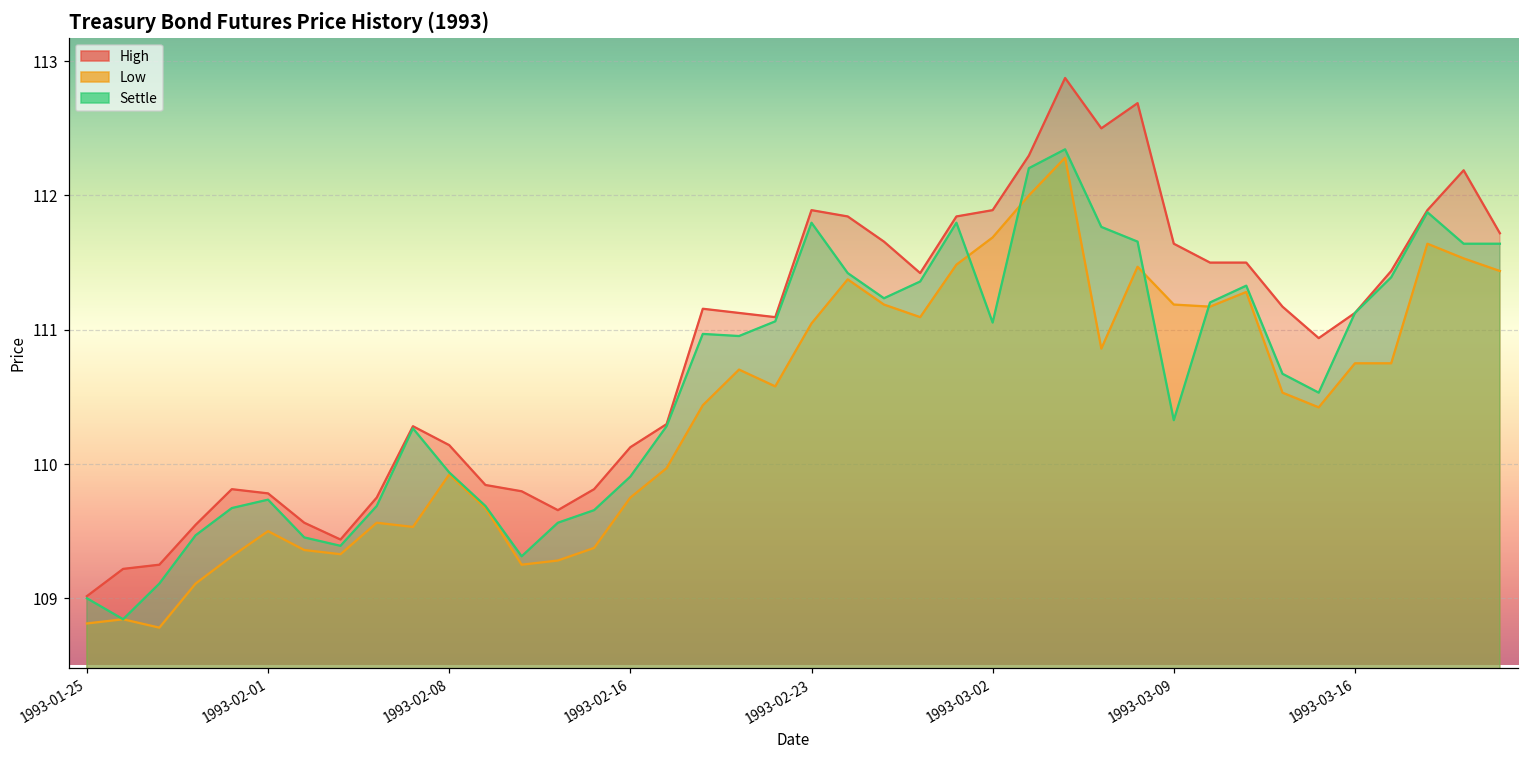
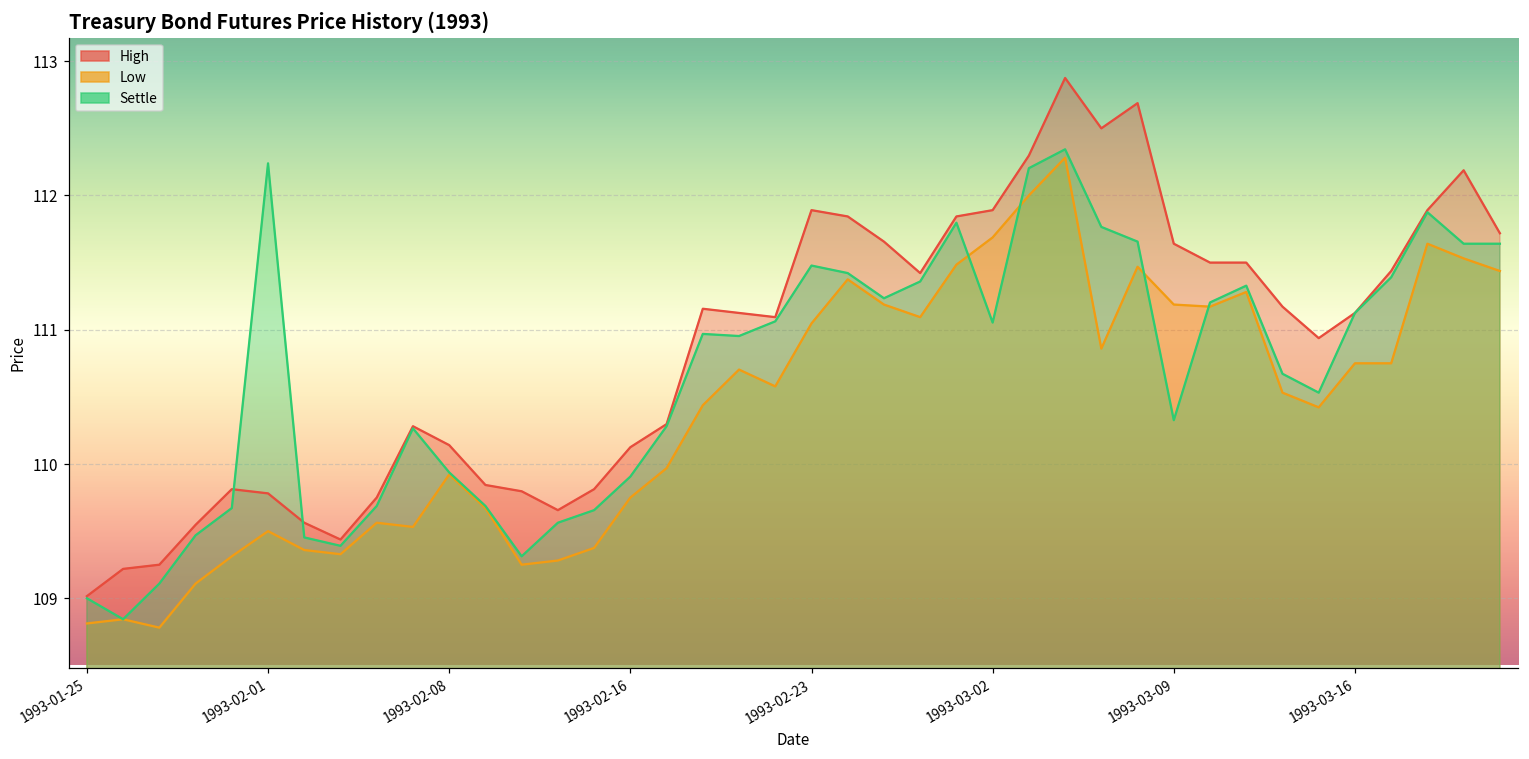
Settle, 1993-02-01: 109.73 -> 112.24
Settle, 1993-02-23: 111.80 -> 111.48
